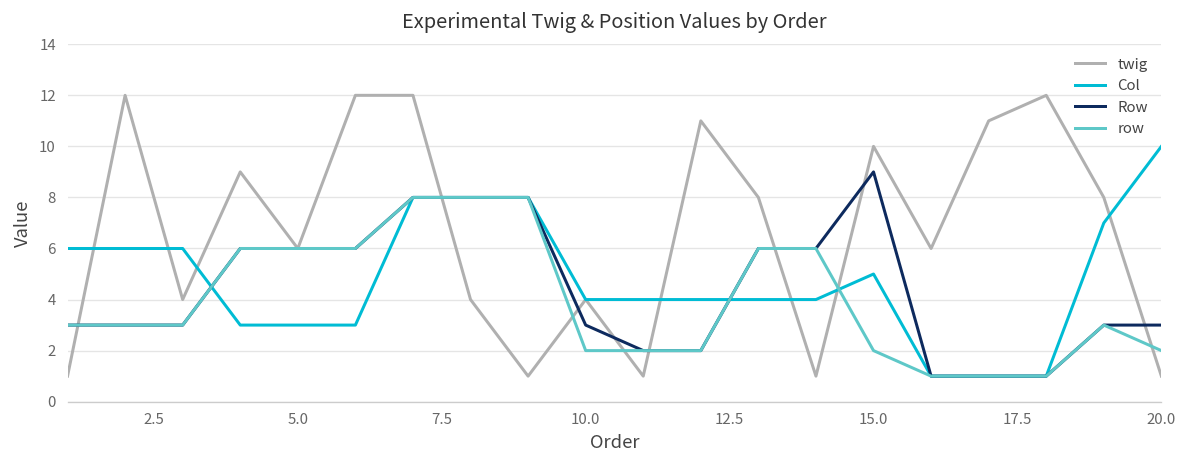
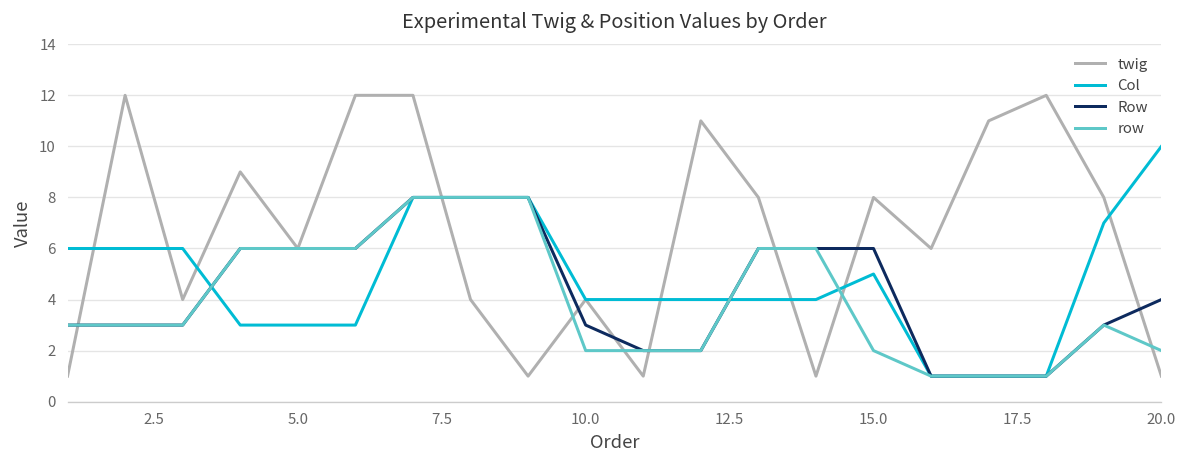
twig, 15.0: 10 -> 8
Row, 15.0: 9 -> 6
Row, 20.0: 3 -> 4
